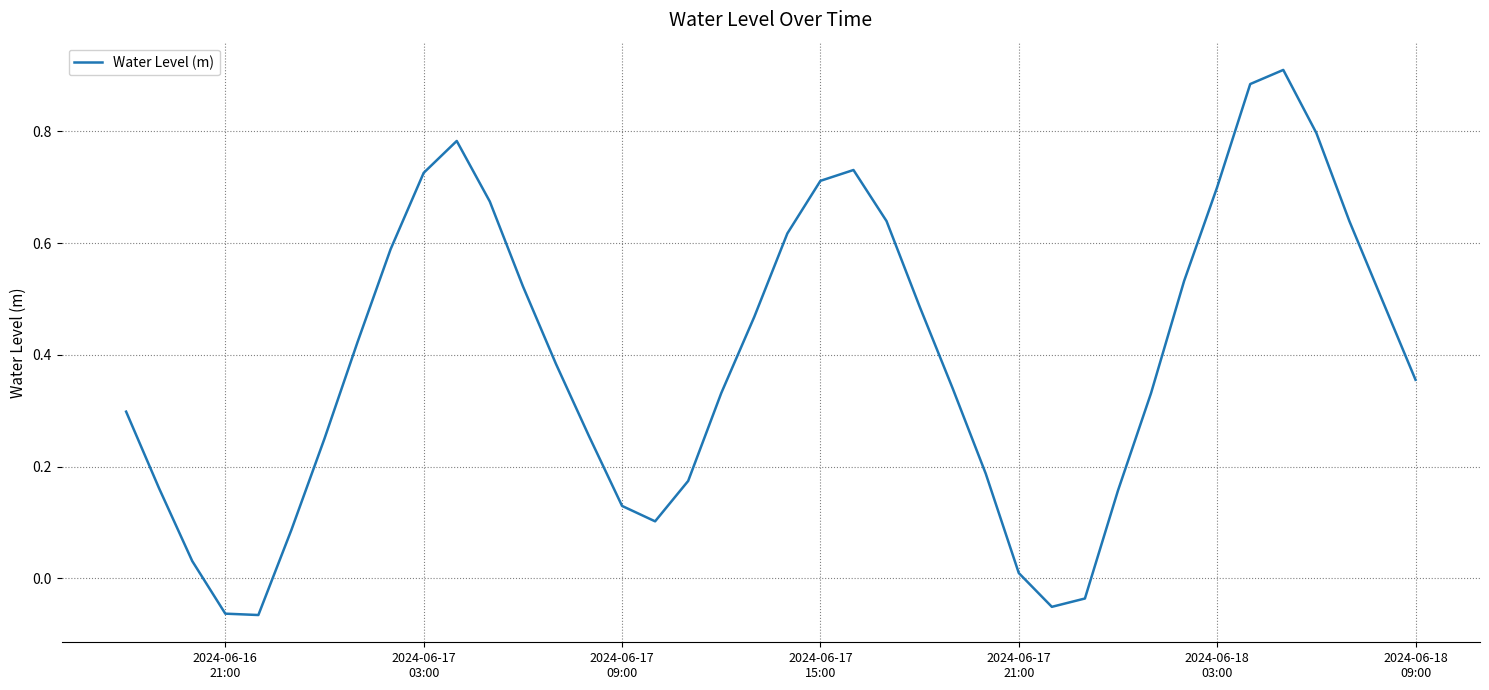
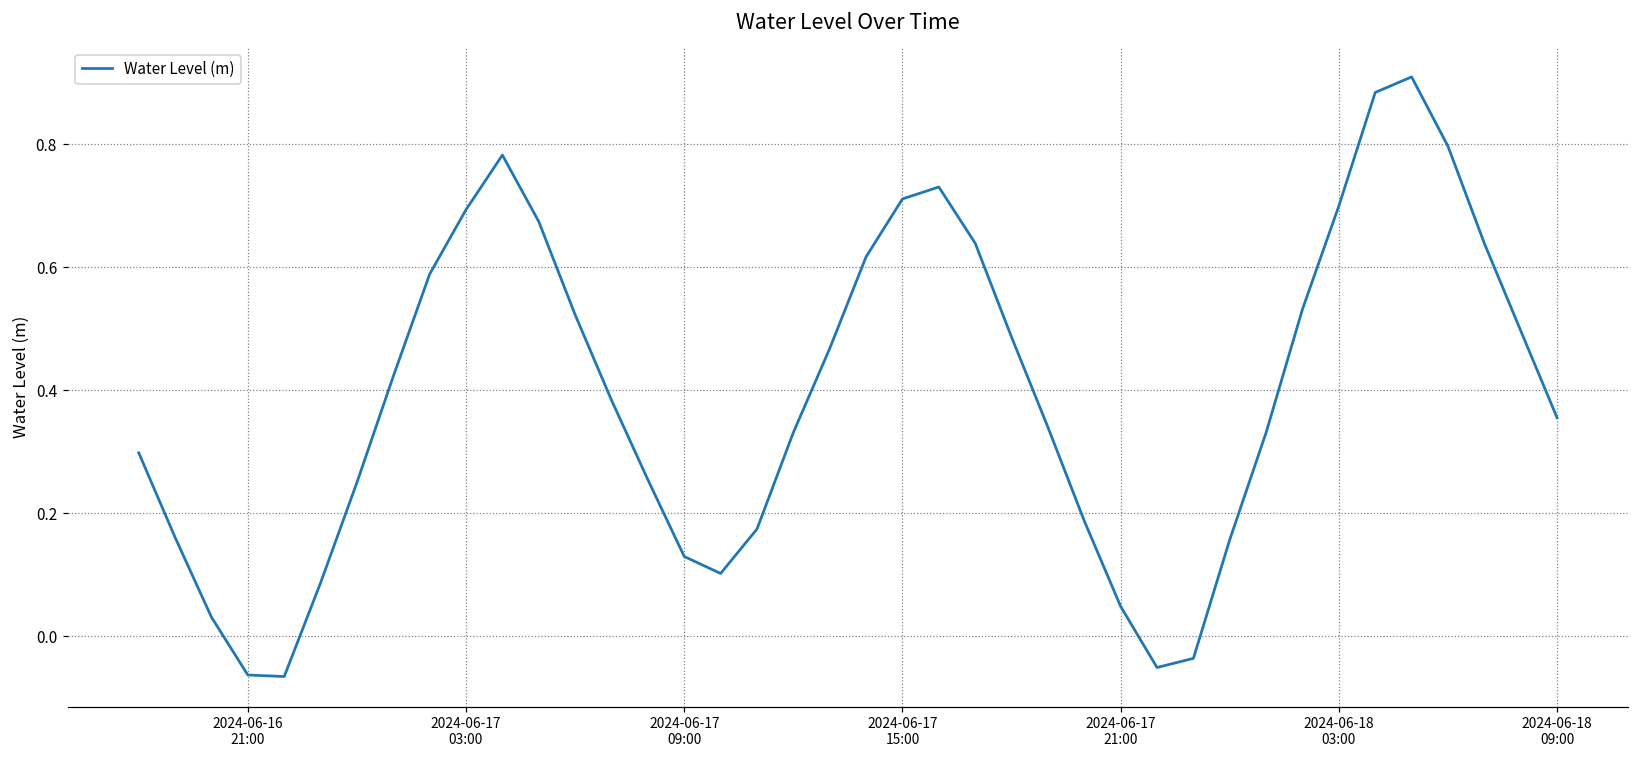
2024-06-17 03:00: 0.73 -> 0.69
2024-06-17 21:00: 0.01 -> 0.05
